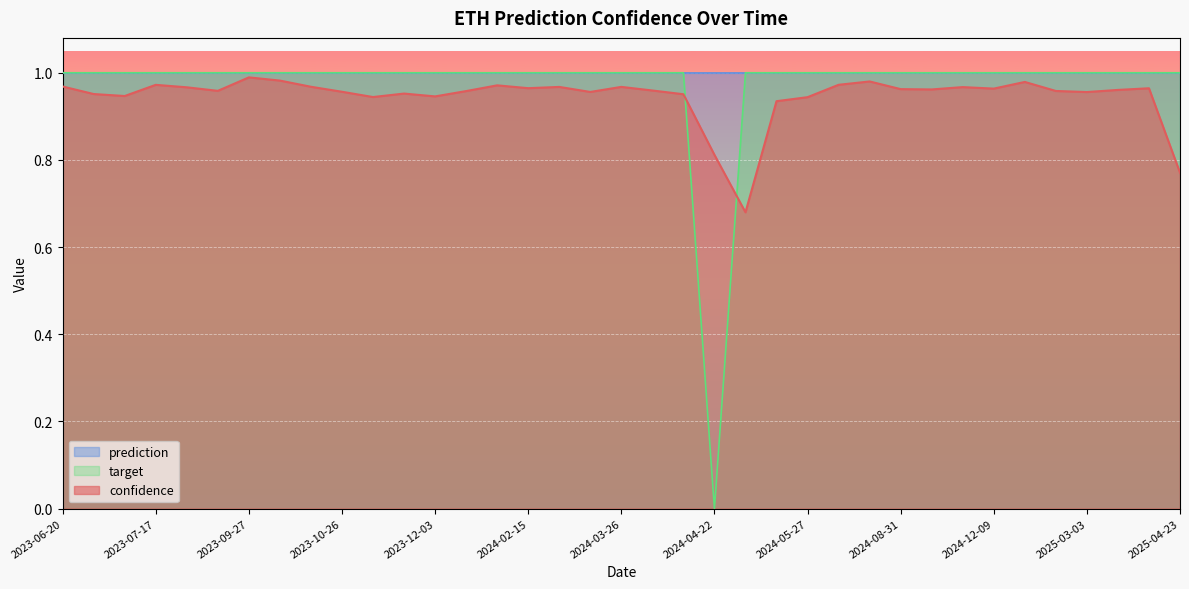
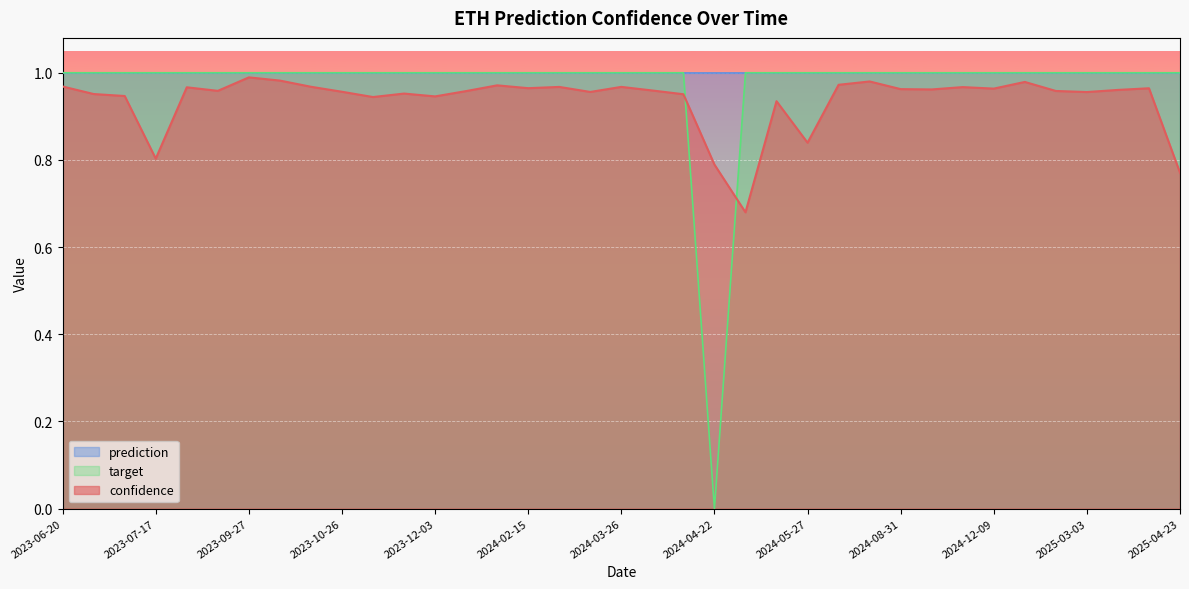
confidence, 2023-07-17: 0.97 -> 0.80
confidence, 2024-04-22: 0.81 -> 0.79
confidence, 2024-05-27: 0.94 -> 0.84
